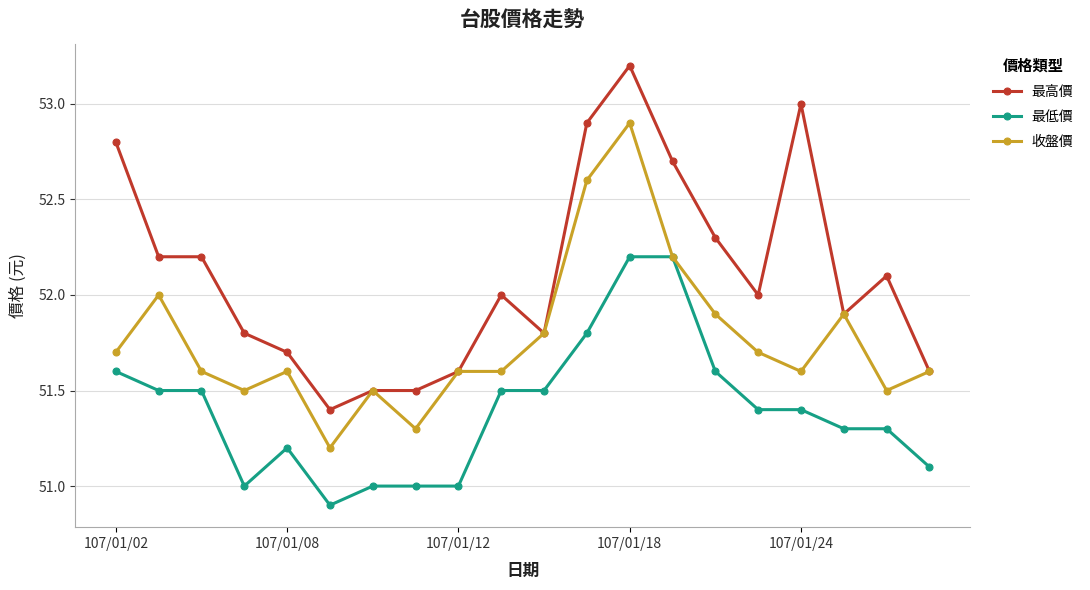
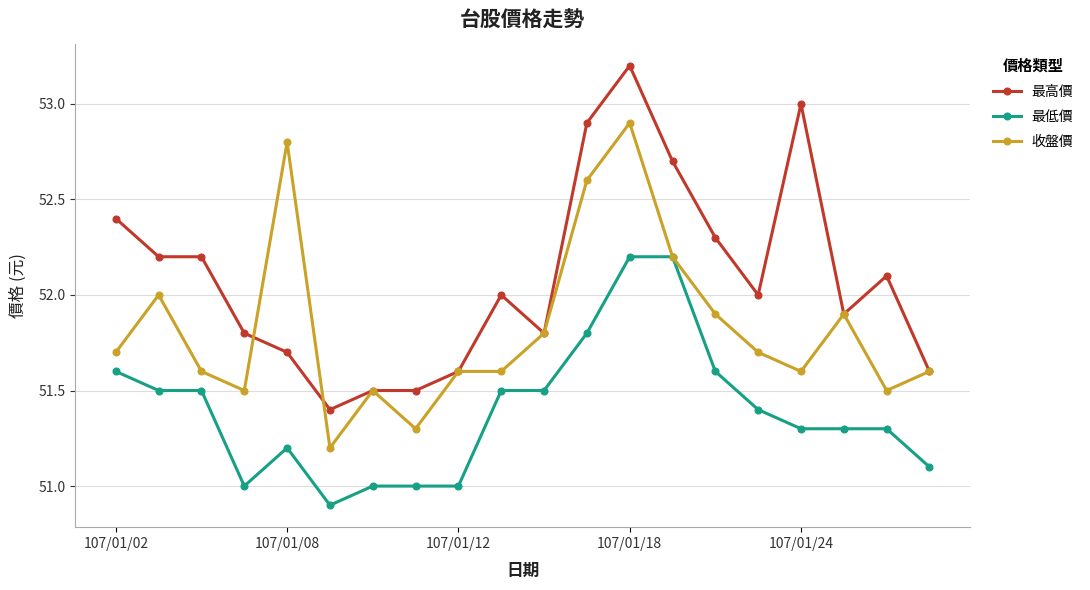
最高價, 107/01/02: 52.8 -> 52.4
收盤價, 107/01/08: 51.6 -> 52.8
最低價, 107/01/24: 51.4 -> 51.3
